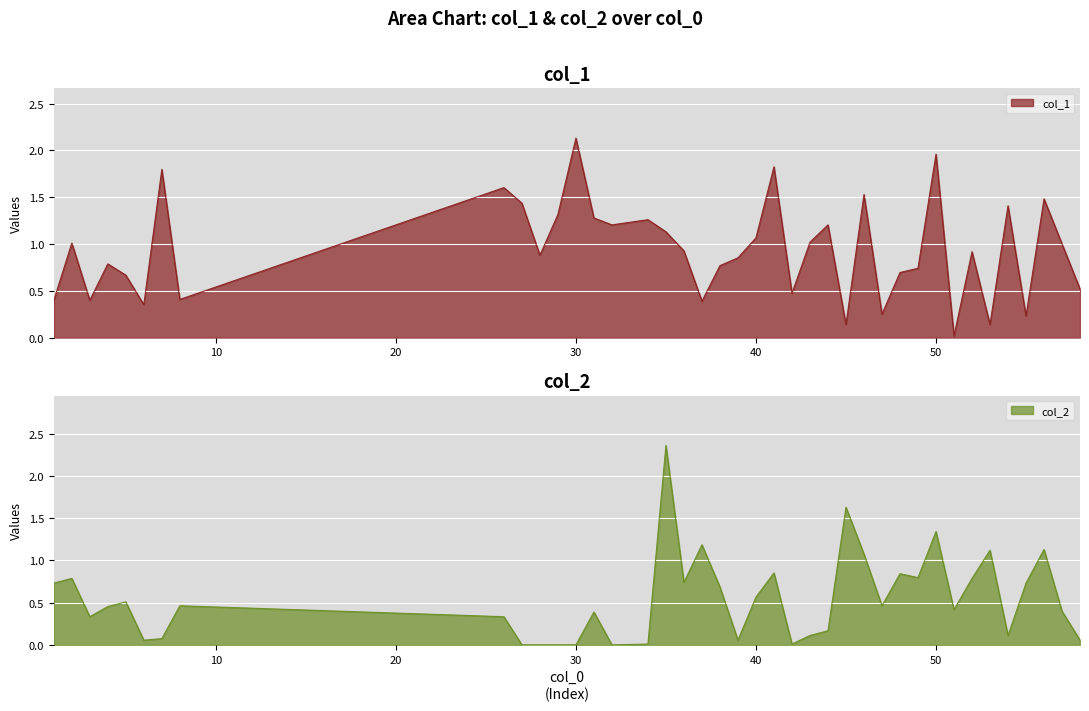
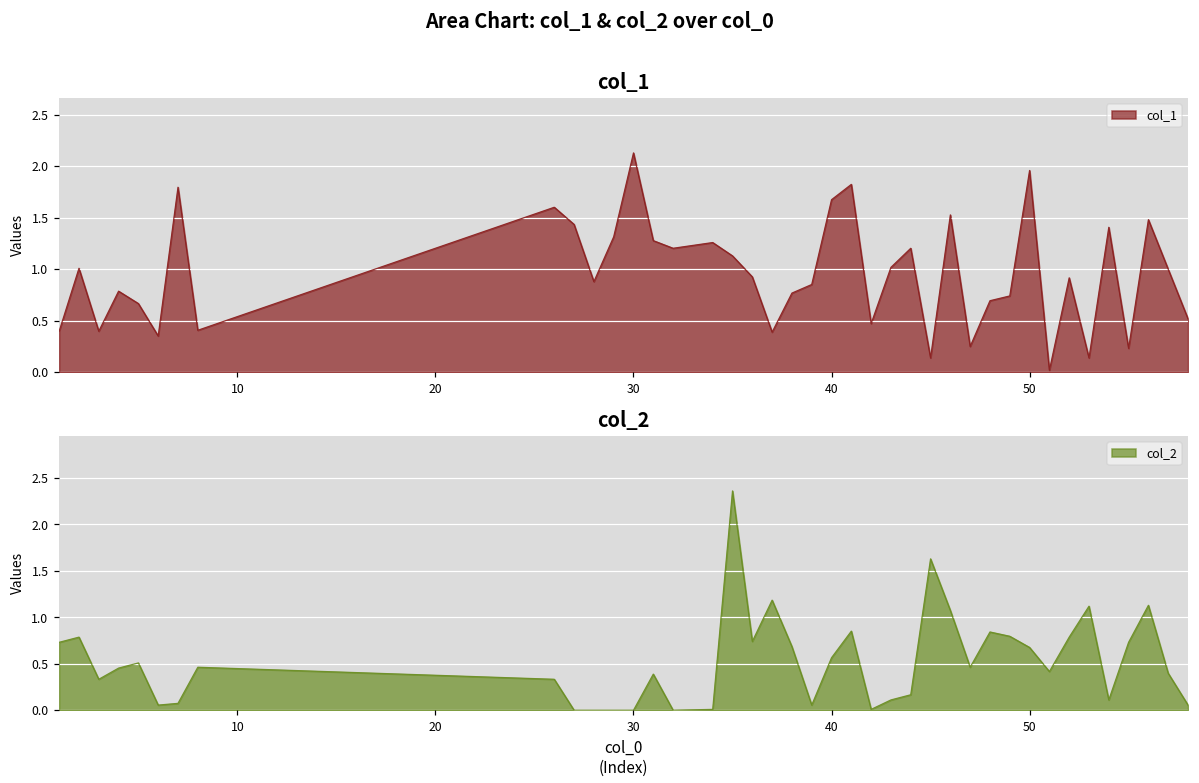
col_1, 40: 1.1 -> 1.7
col_2, 50: 1.3 -> 0.7
